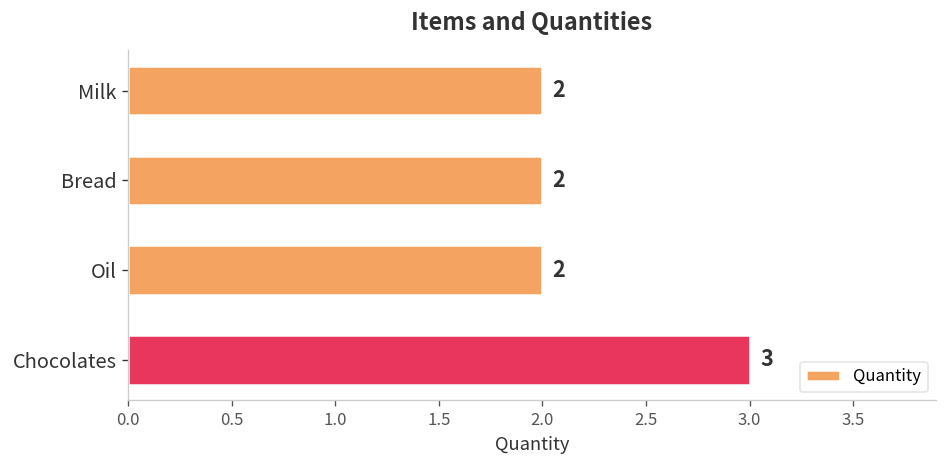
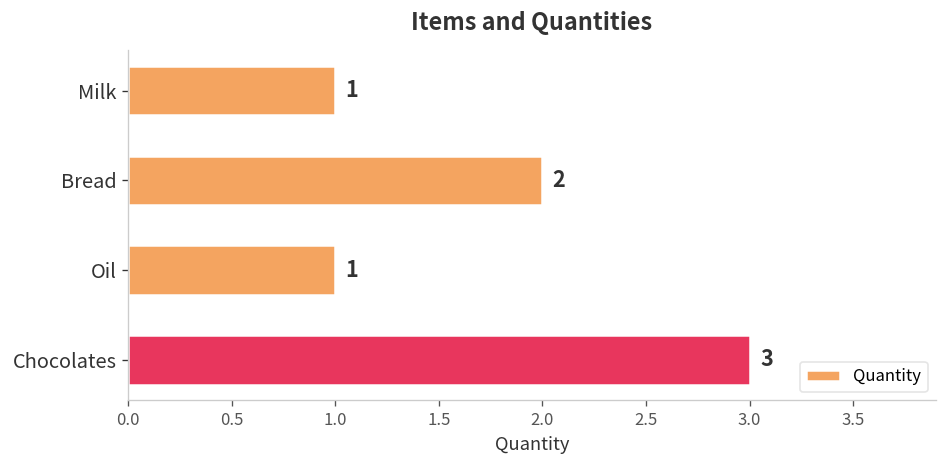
Milk: 2 -> 1
Oil: 2 -> 1
